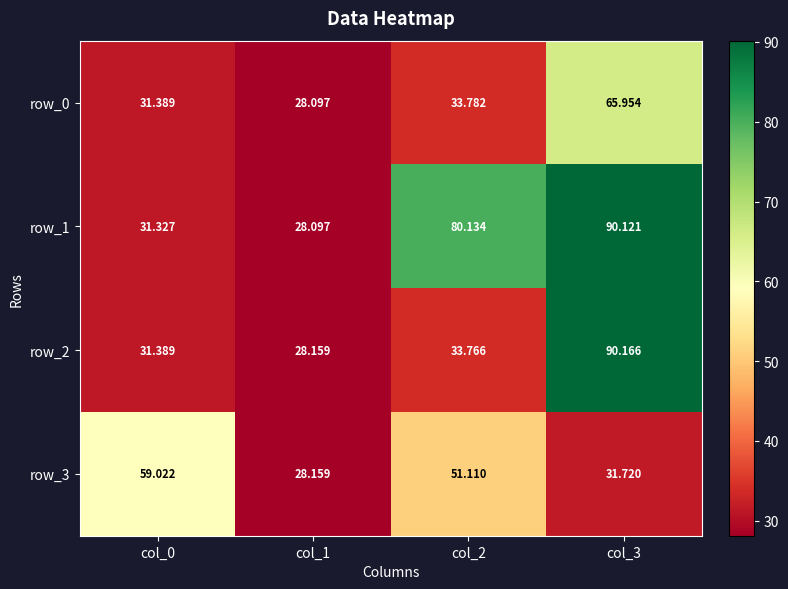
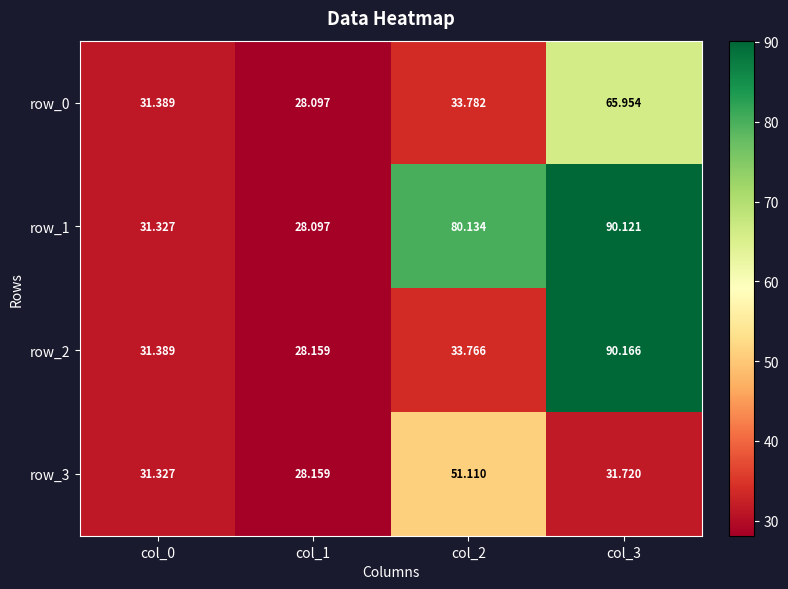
row_3, col_0: 59.022 -> 31.327
